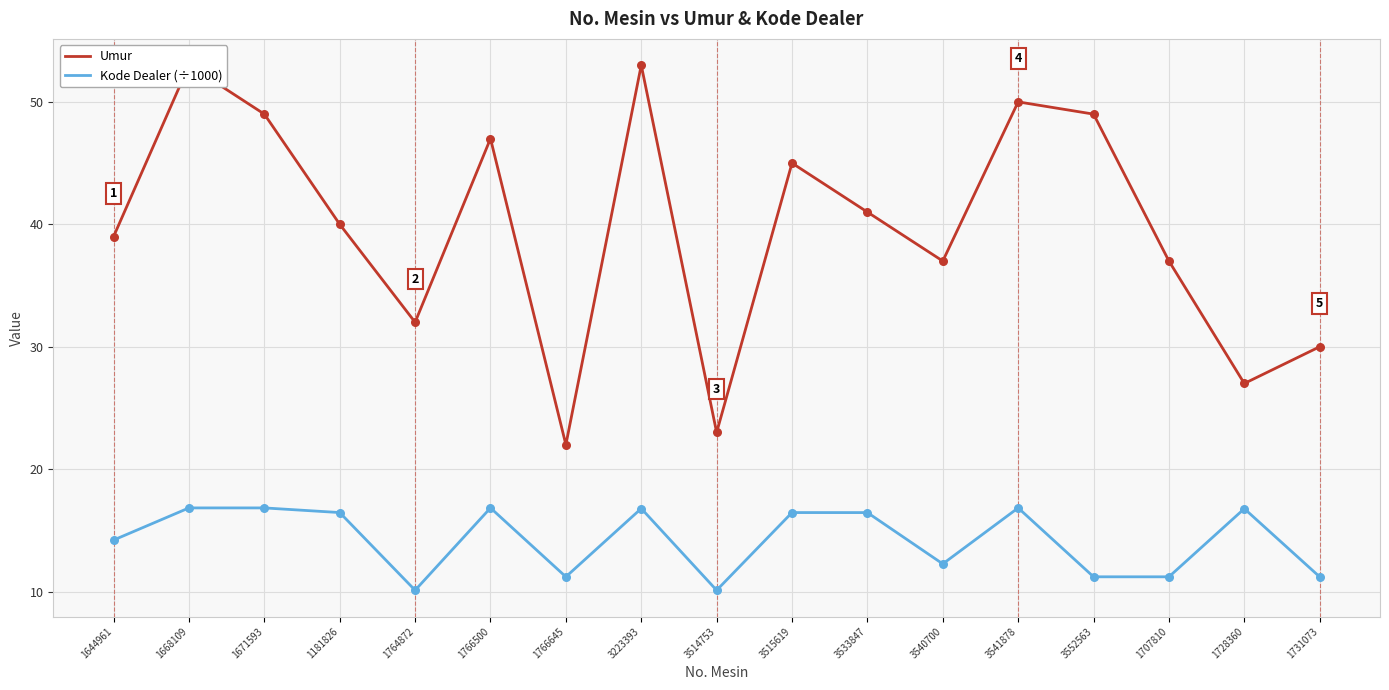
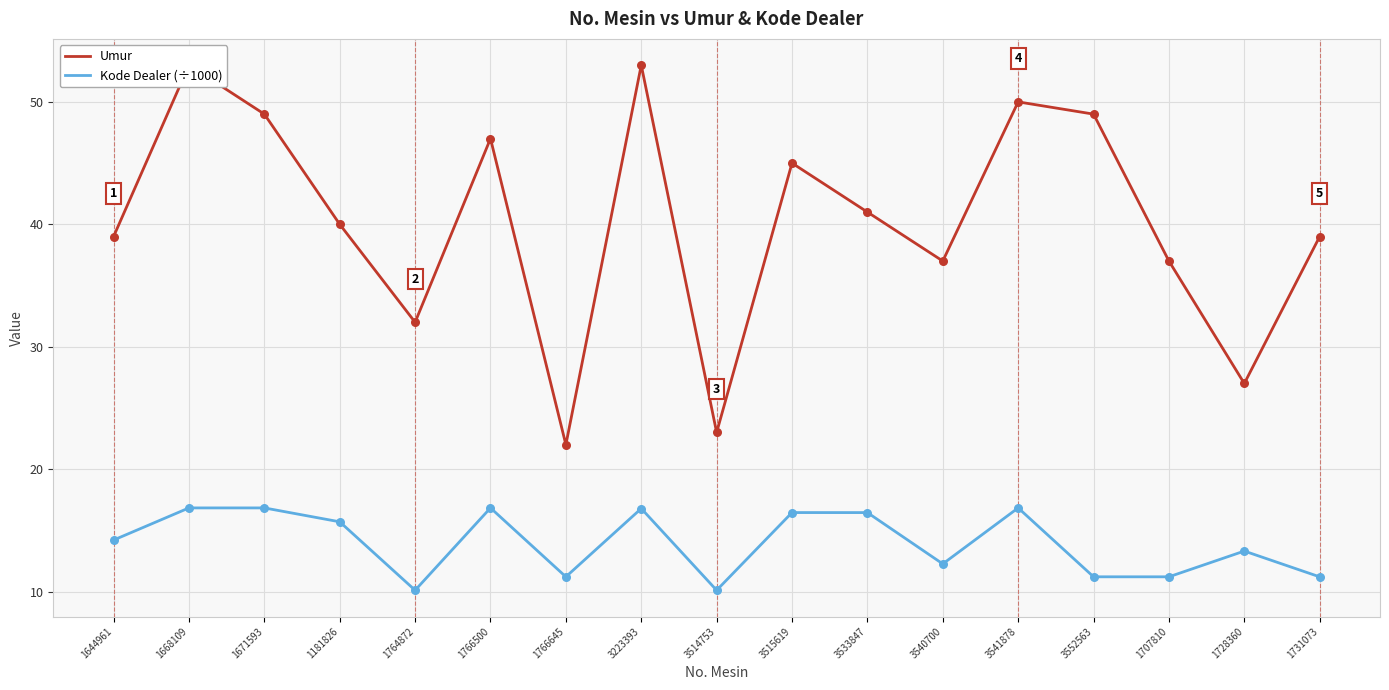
Kode Dealer (÷1000), 1181826: 16.5 -> 15.7
Kode Dealer (÷1000), 1728360: 16.8 -> 13.3
Umur, 1731073: 30 -> 39
